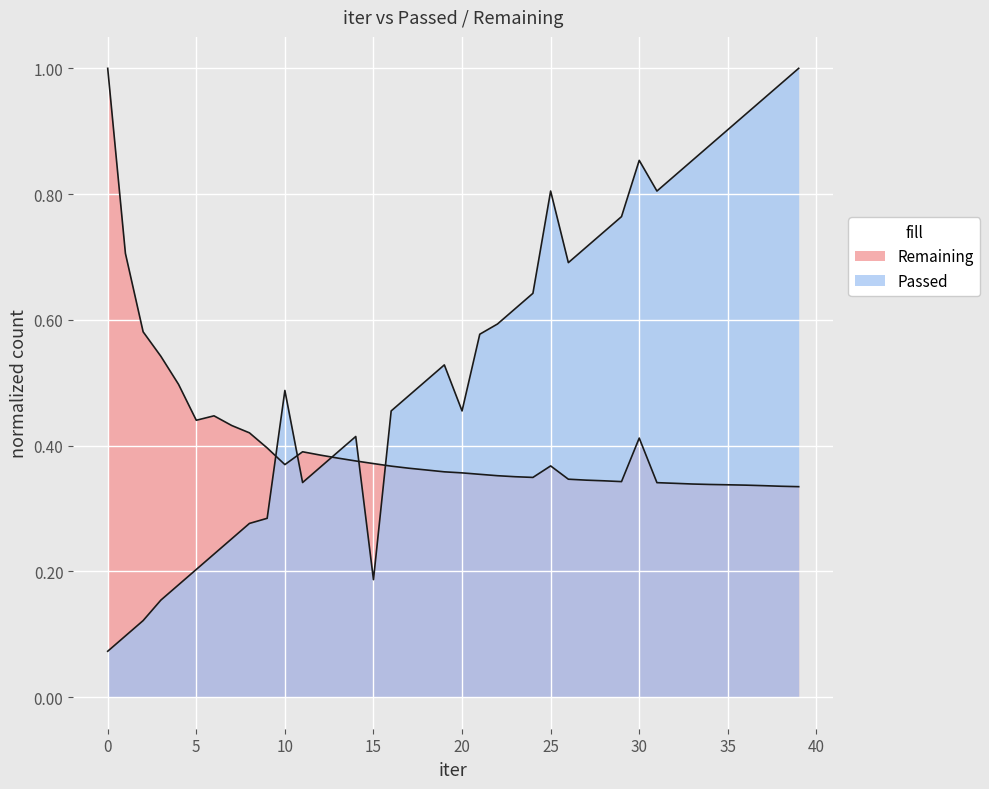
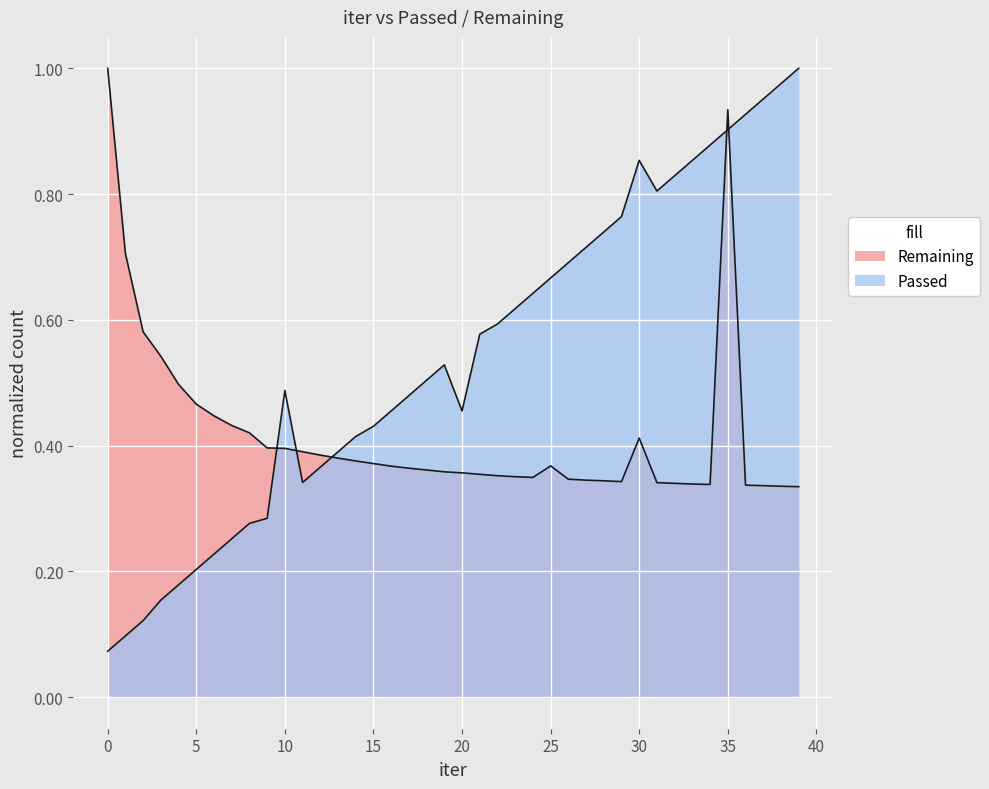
Remaining, 5: 0.44 -> 0.47
Remaining, 10: 0.37 -> 0.40
Passed, 15: 0.19 -> 0.43
Passed, 25: 0.80 -> 0.67
Remaining, 35: 0.34 -> 0.93
